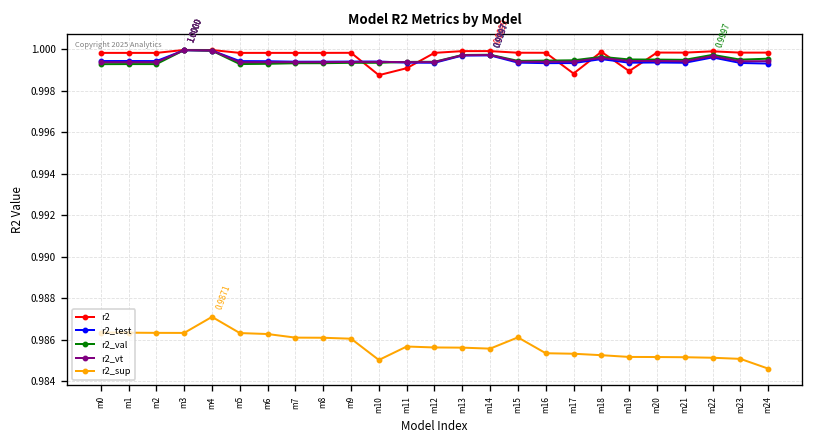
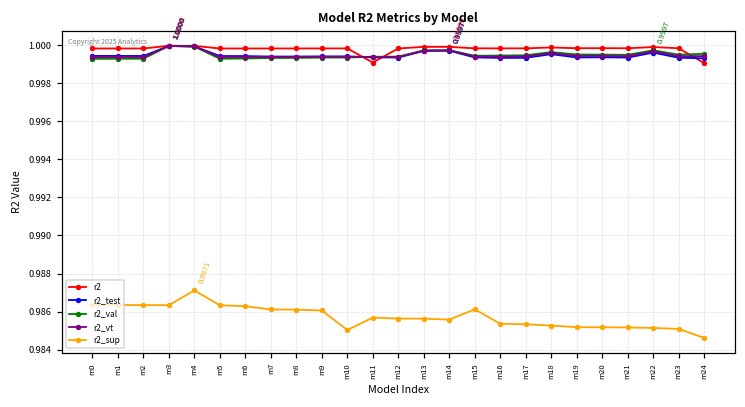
r2, m10: 0.9988 -> 0.9998
r2, m17: 0.9988 -> 0.9998
r2, m19: 0.9990 -> 0.9999
r2, m24: 0.9998 -> 0.9991
